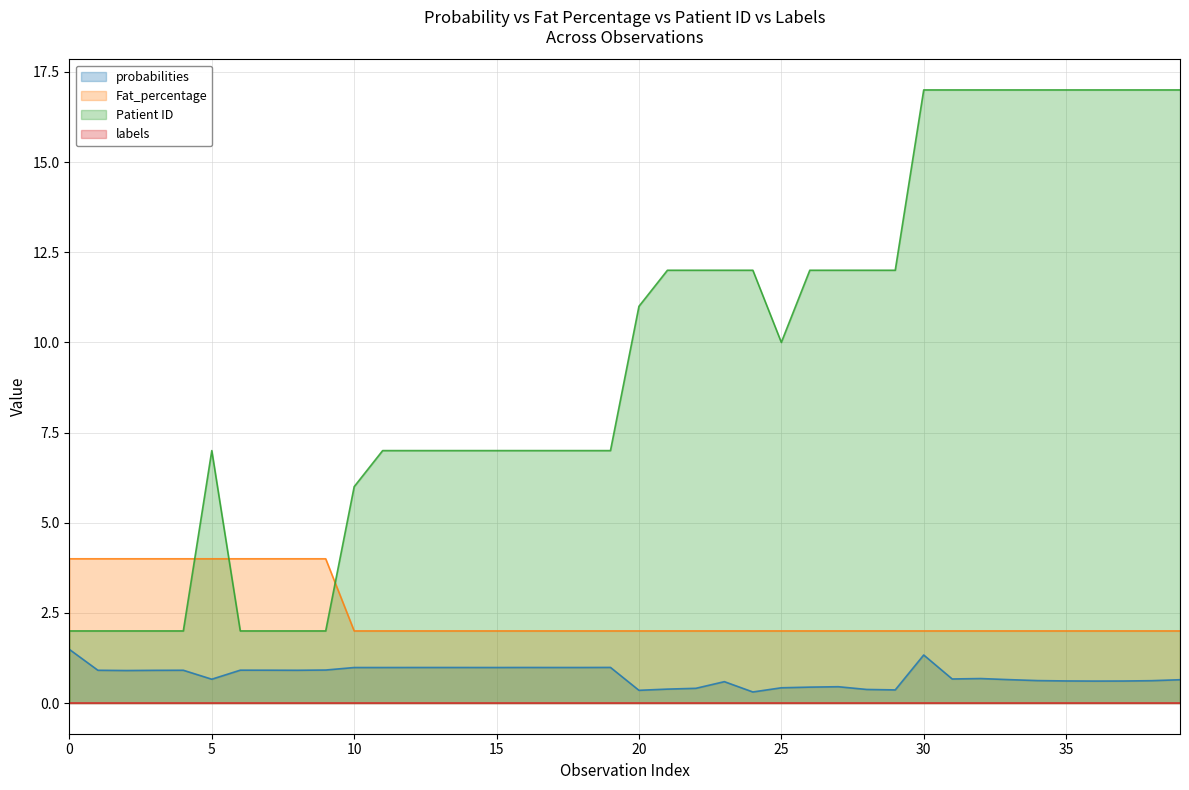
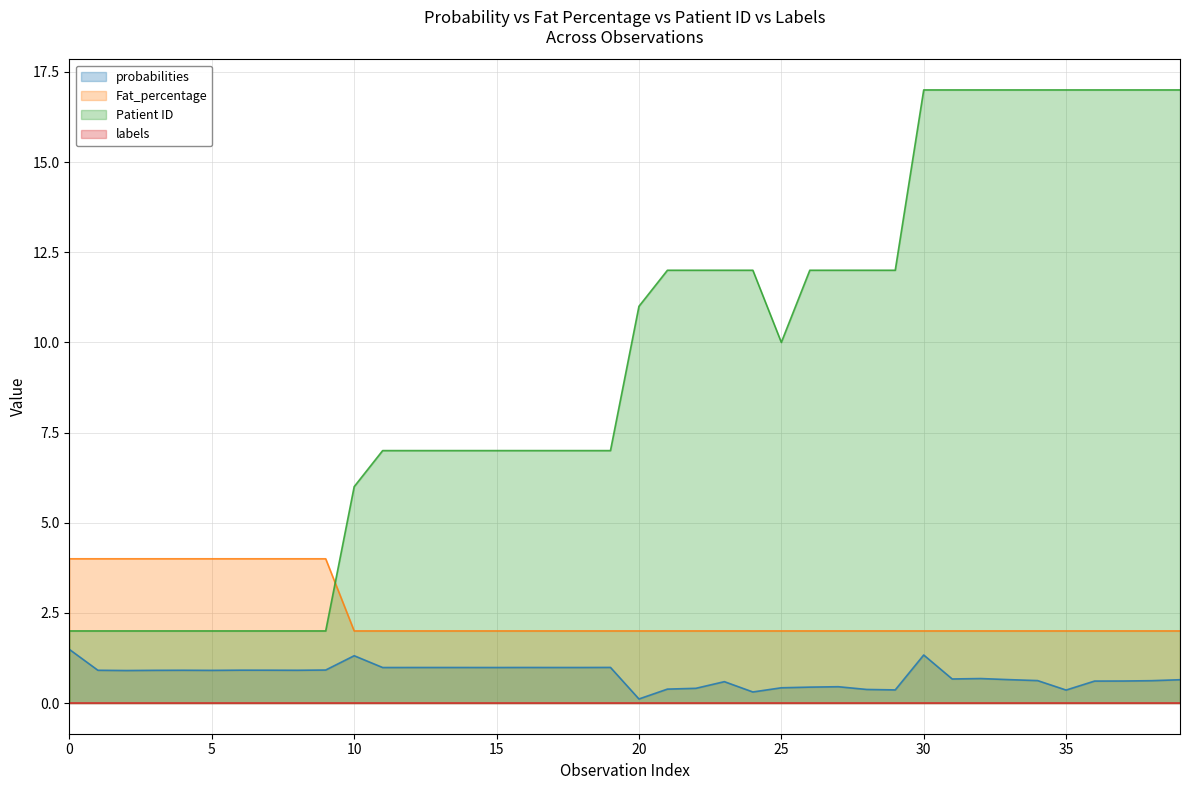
probabilities, 5: 0.7 -> 0.9
Patient ID, 5: 7 -> 2
probabilities, 10: 1.0 -> 1.3
probabilities, 20: 0.4 -> 0.1
probabilities, 35: 0.6 -> 0.4
